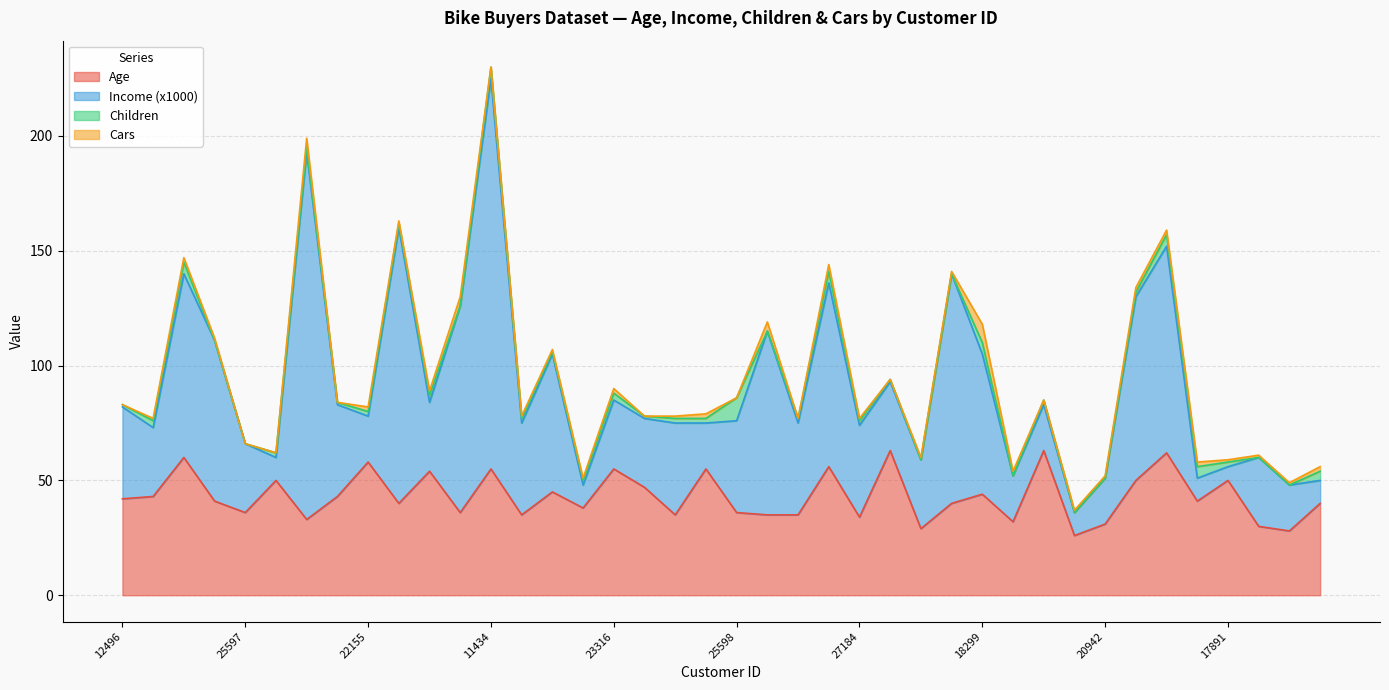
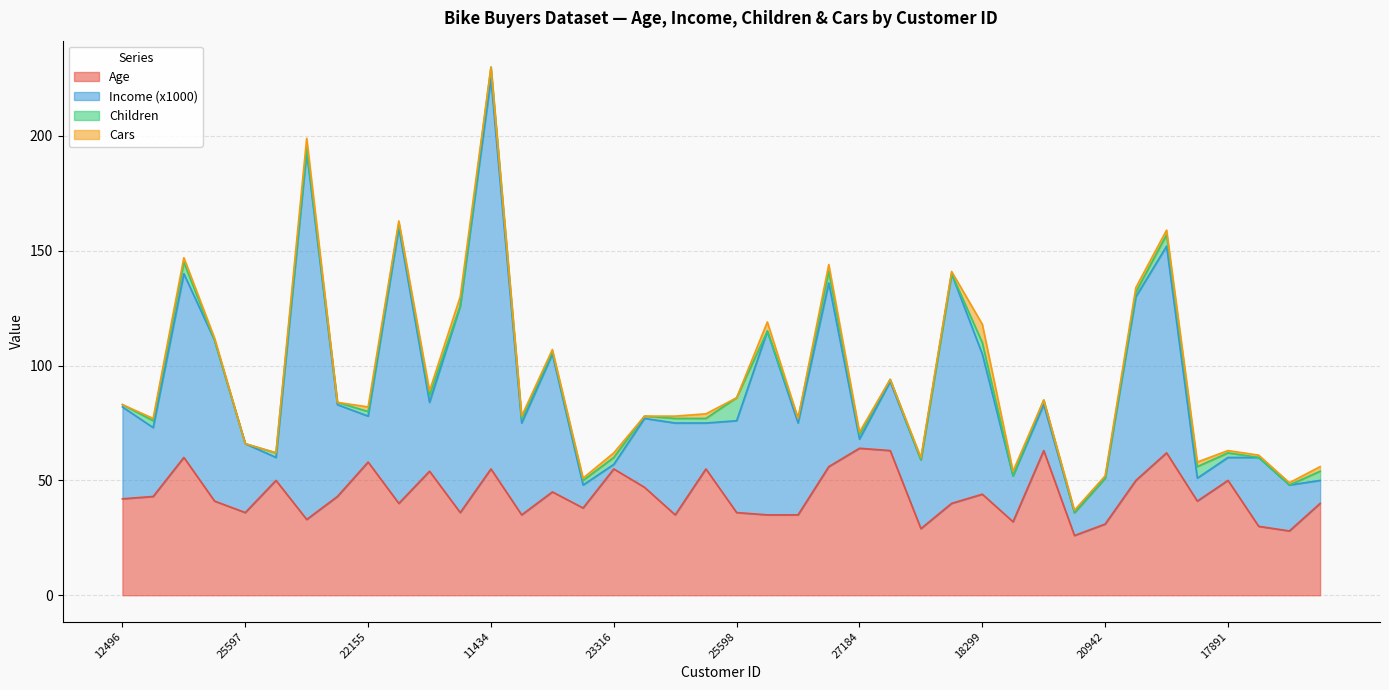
Income (x1000), 23316: 30 -> 2
Age, 27184: 34 -> 64
Income (x1000), 27184: 40 -> 4
Income (x1000), 17891: 6 -> 10
